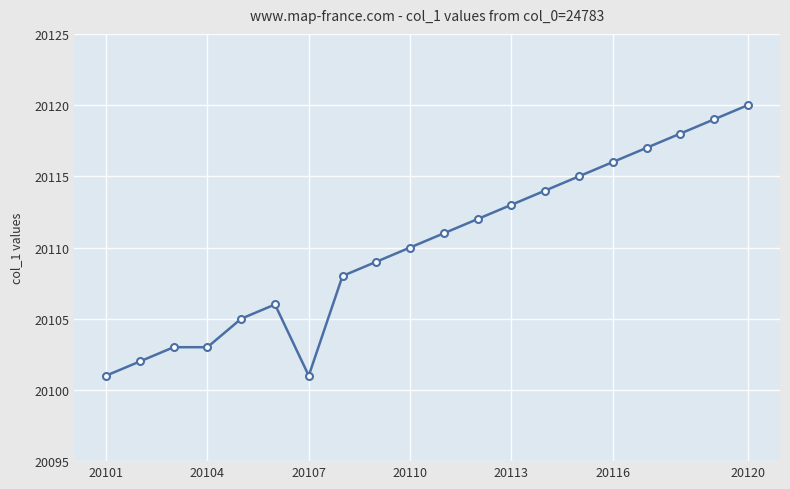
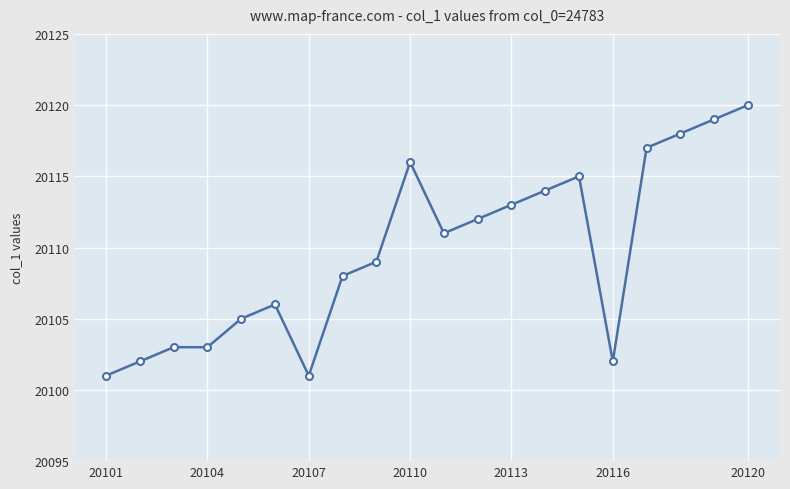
20110: 20110 -> 20116
20116: 20116 -> 20102
